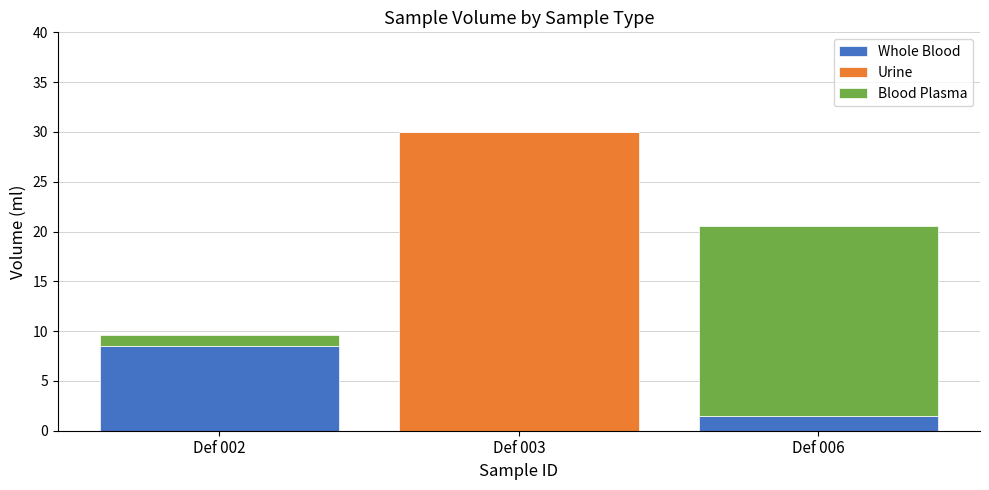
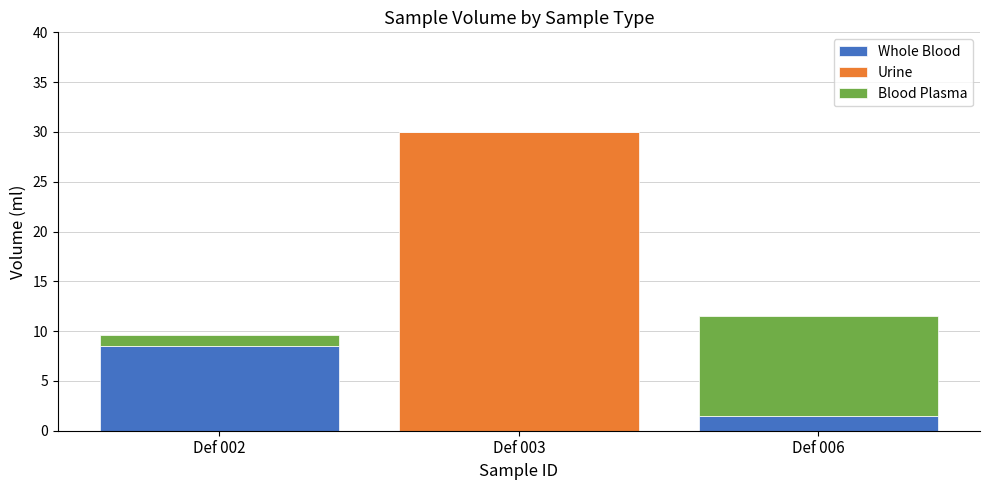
Blood Plasma, Def 006: 19 -> 10
